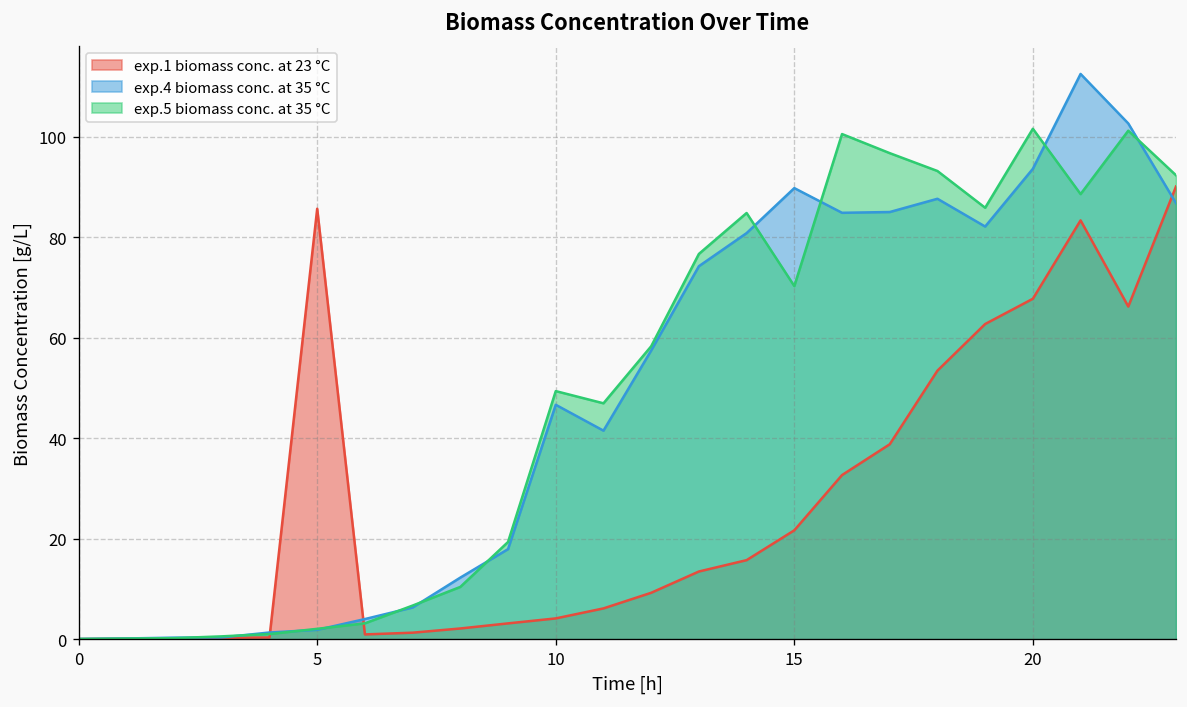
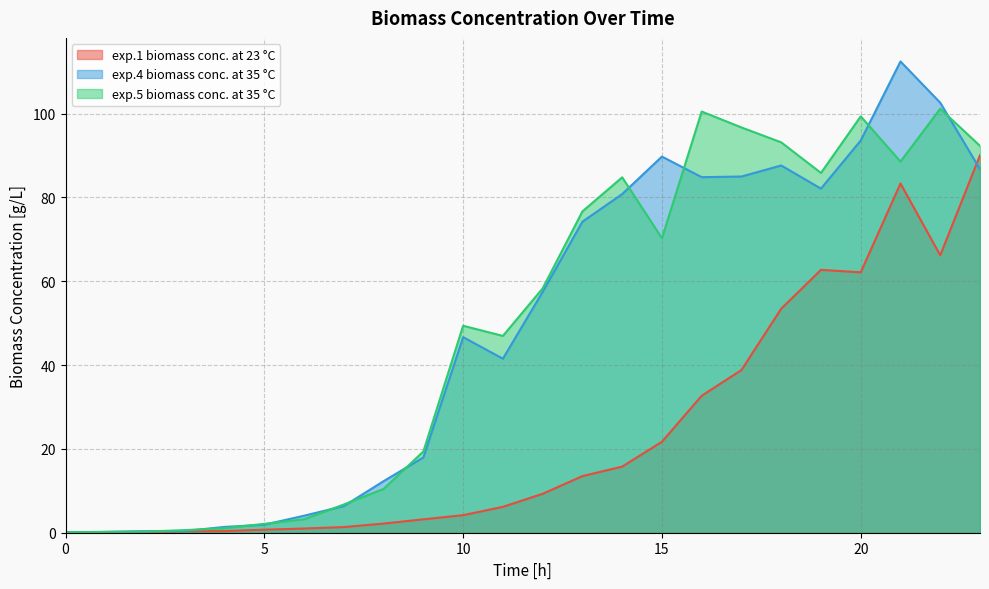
exp.1 biomass conc. at 23 °C, 5: 86 -> 1
exp.1 biomass conc. at 23 °C, 20: 68 -> 62
exp.5 biomass conc. at 35 °C, 20: 102 -> 99
